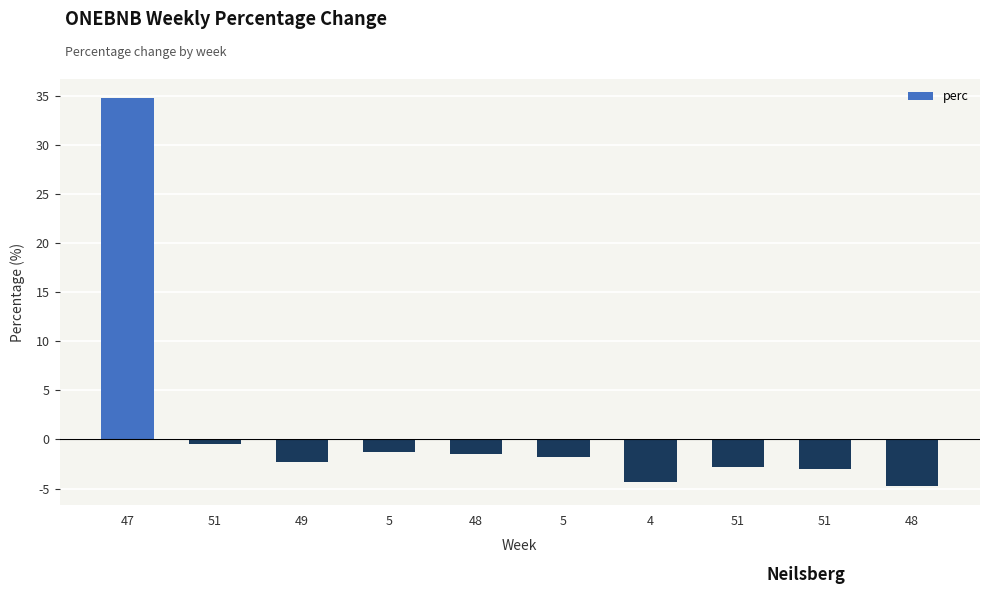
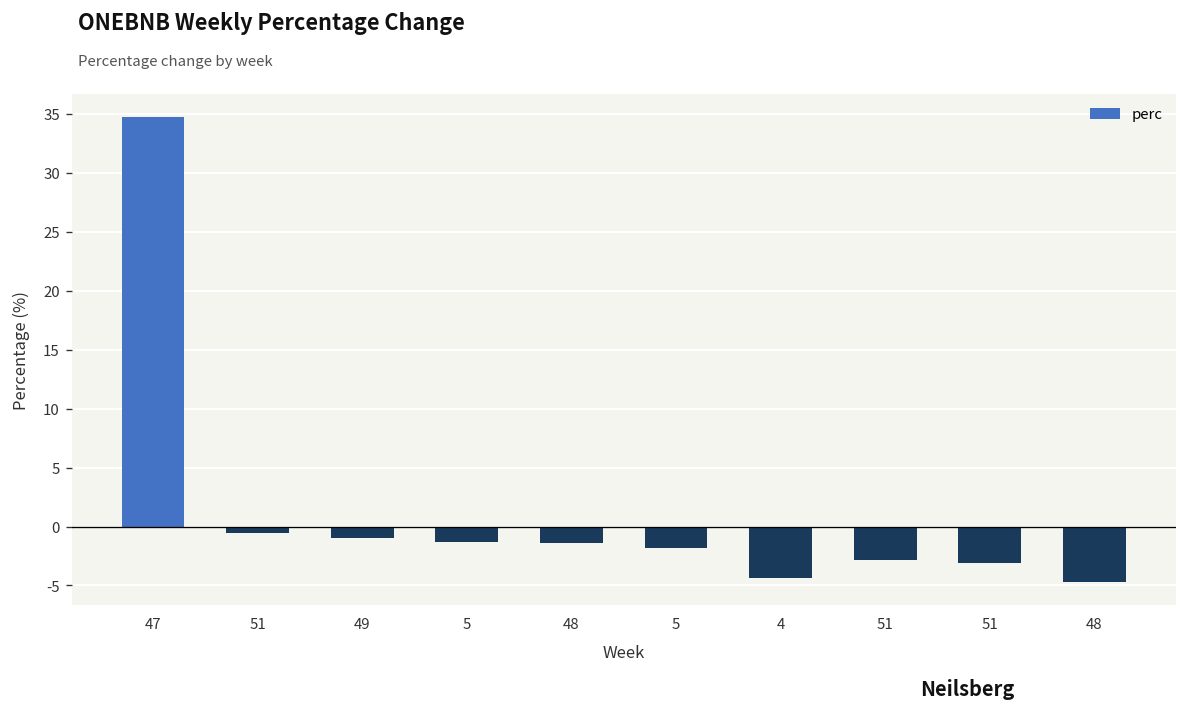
49: -2 -> -1
